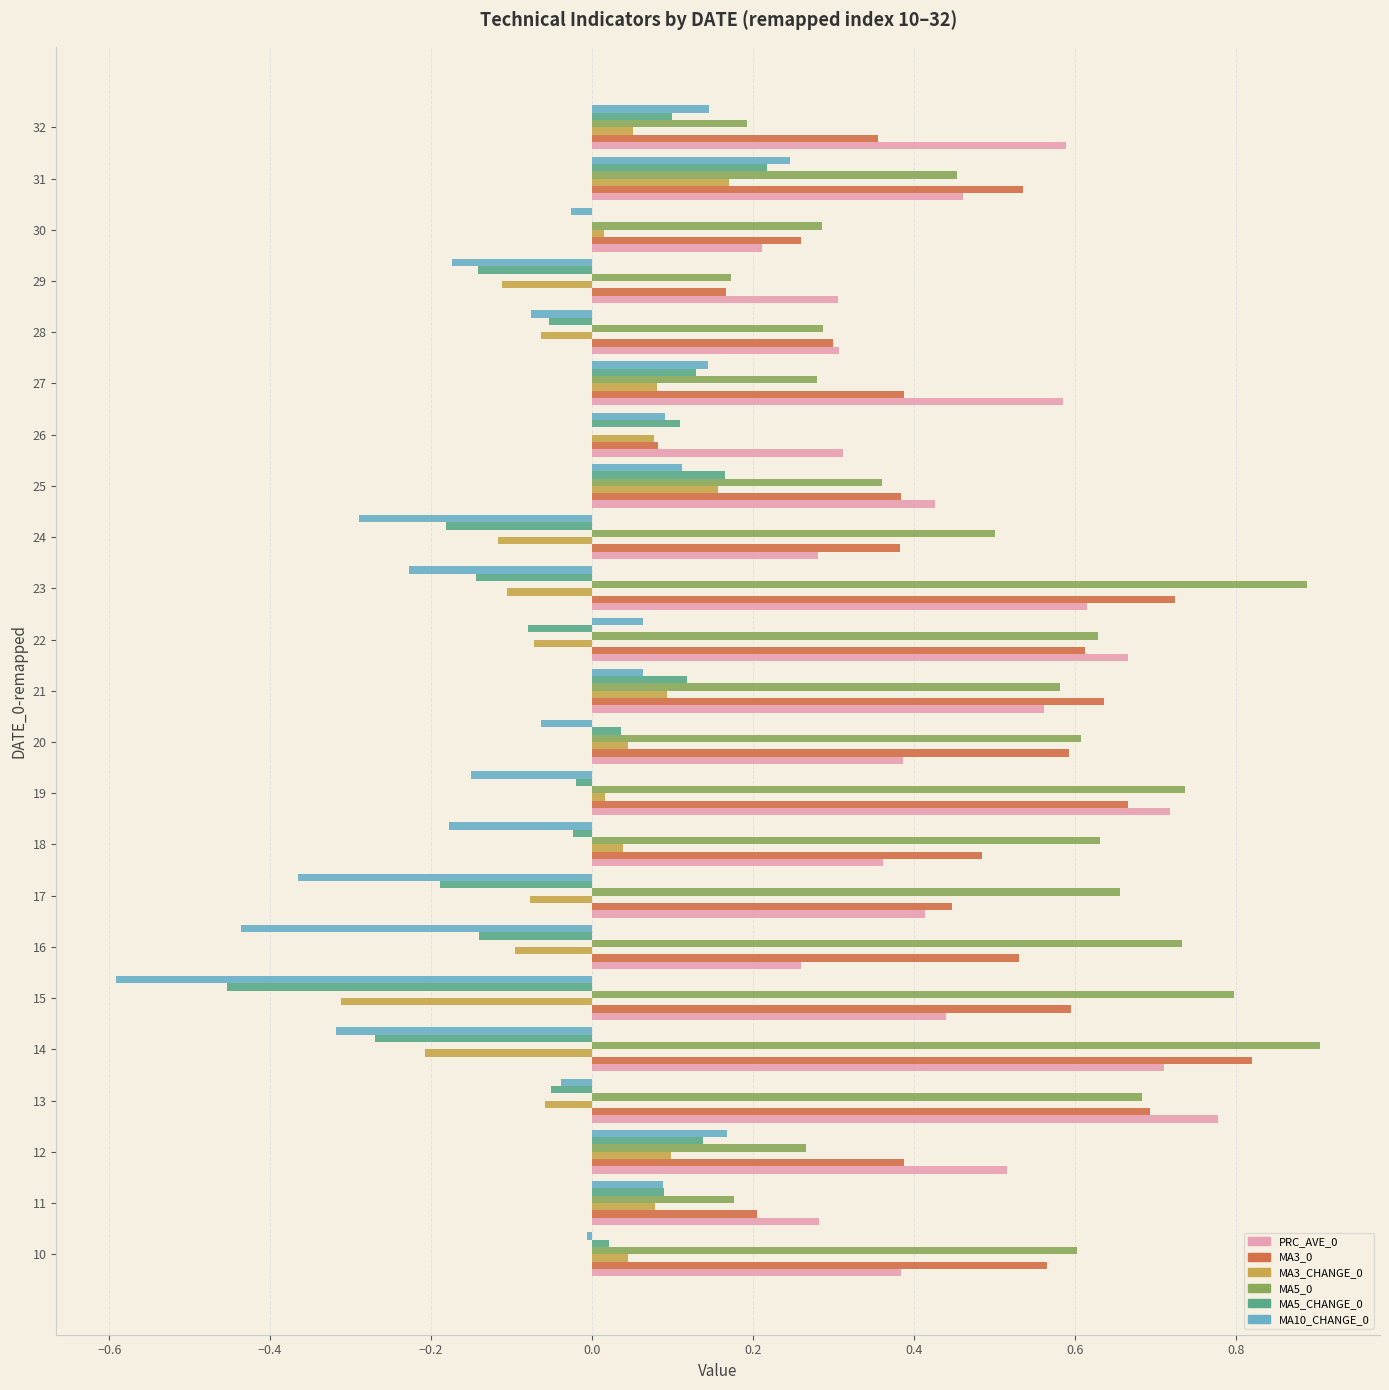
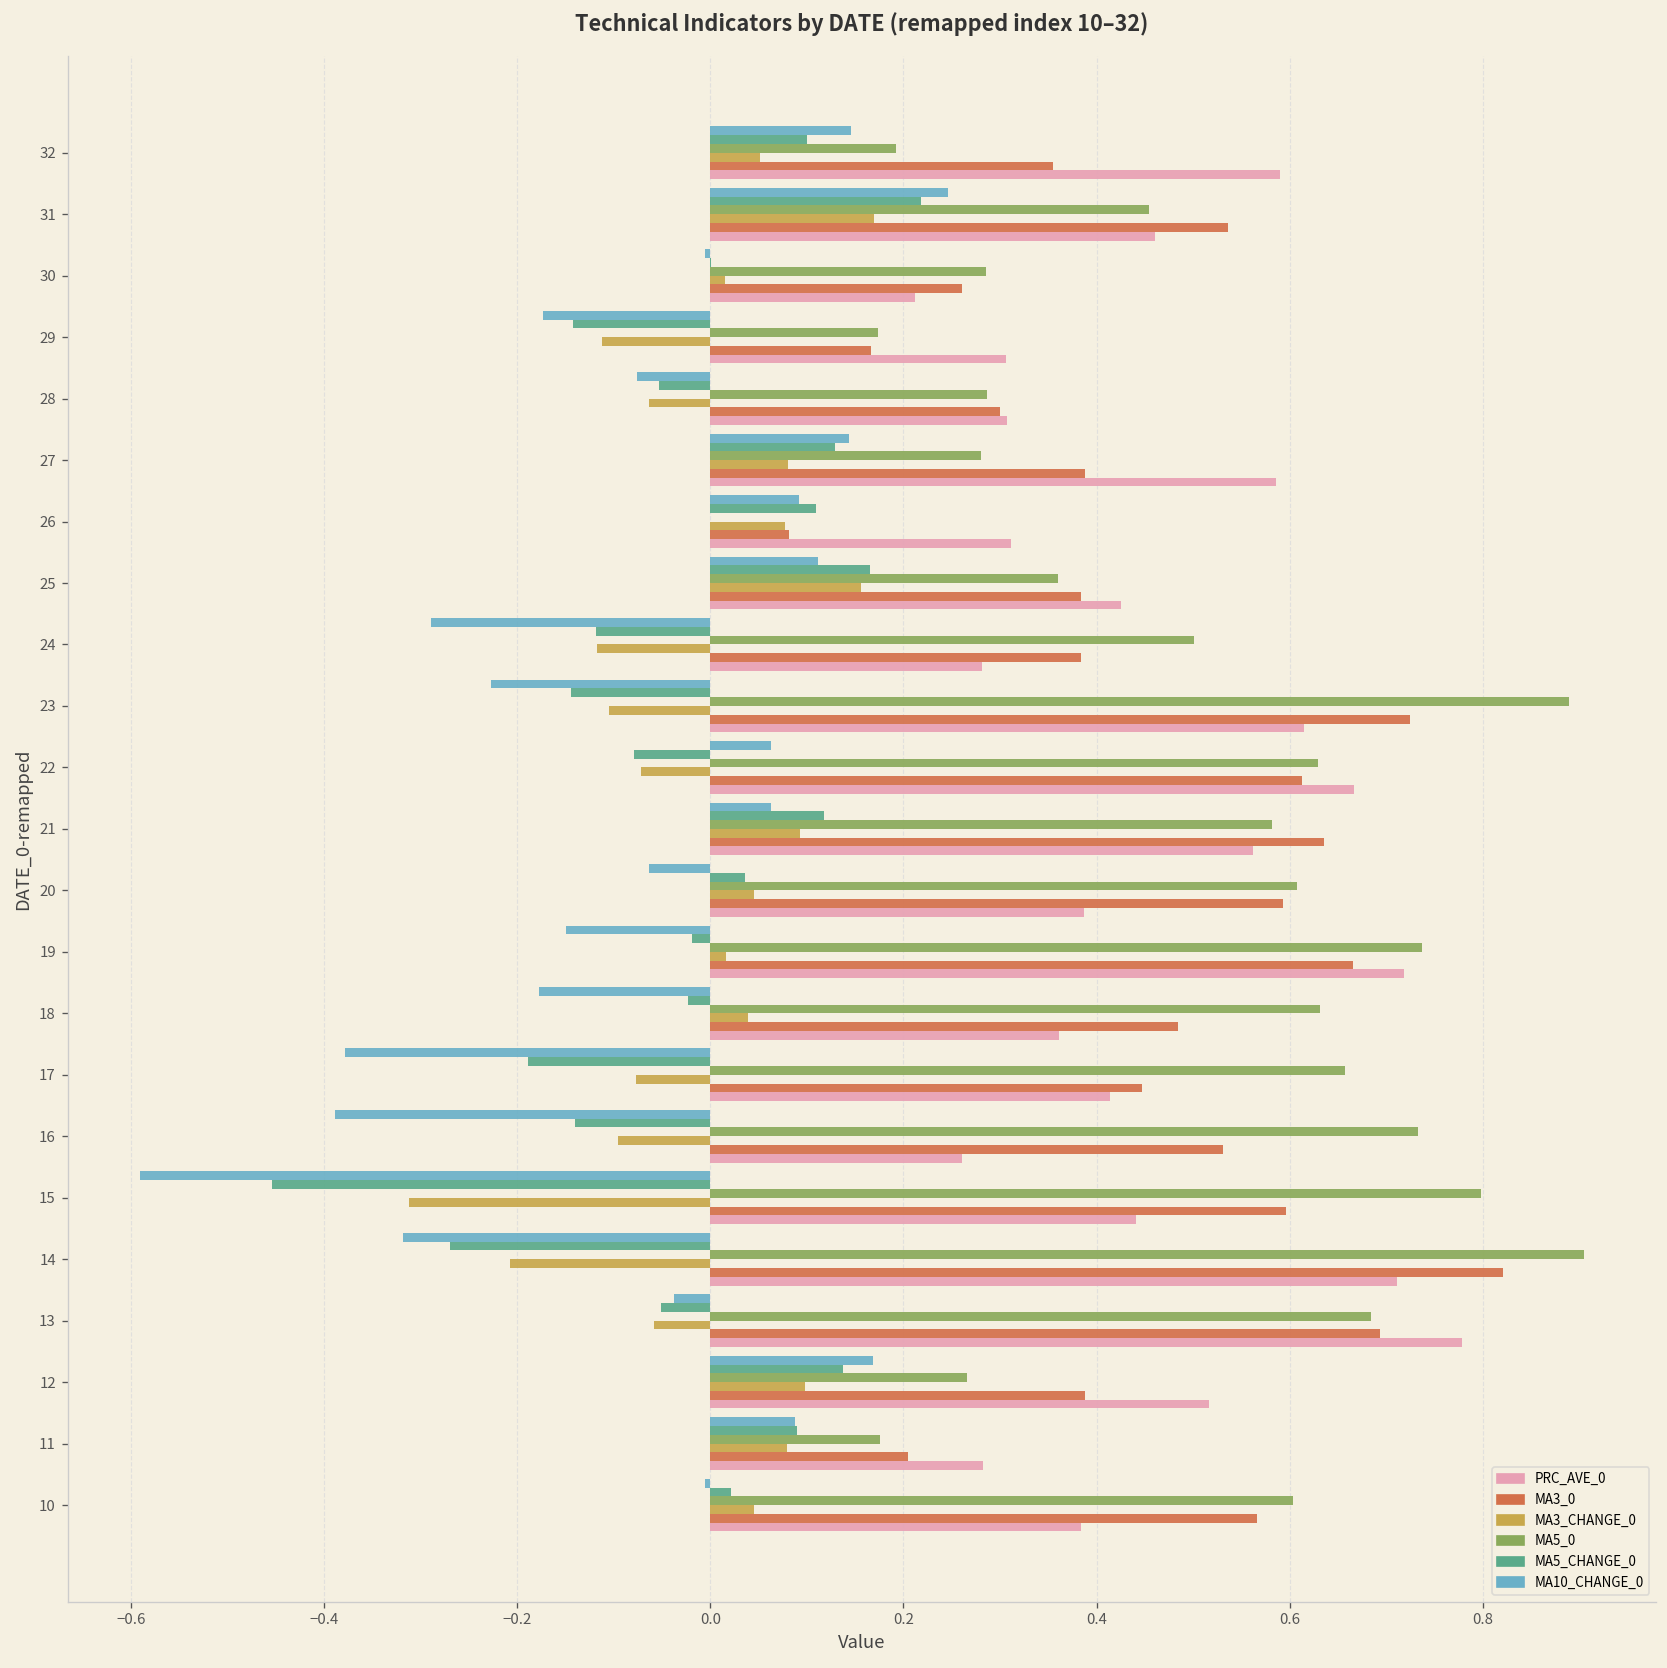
MA10_CHANGE_0, 30: -0.03 -> -0.01
MA5_CHANGE_0, 24: -0.18 -> -0.12
MA10_CHANGE_0, 17: -0.37 -> -0.38
MA10_CHANGE_0, 16: -0.44 -> -0.39
